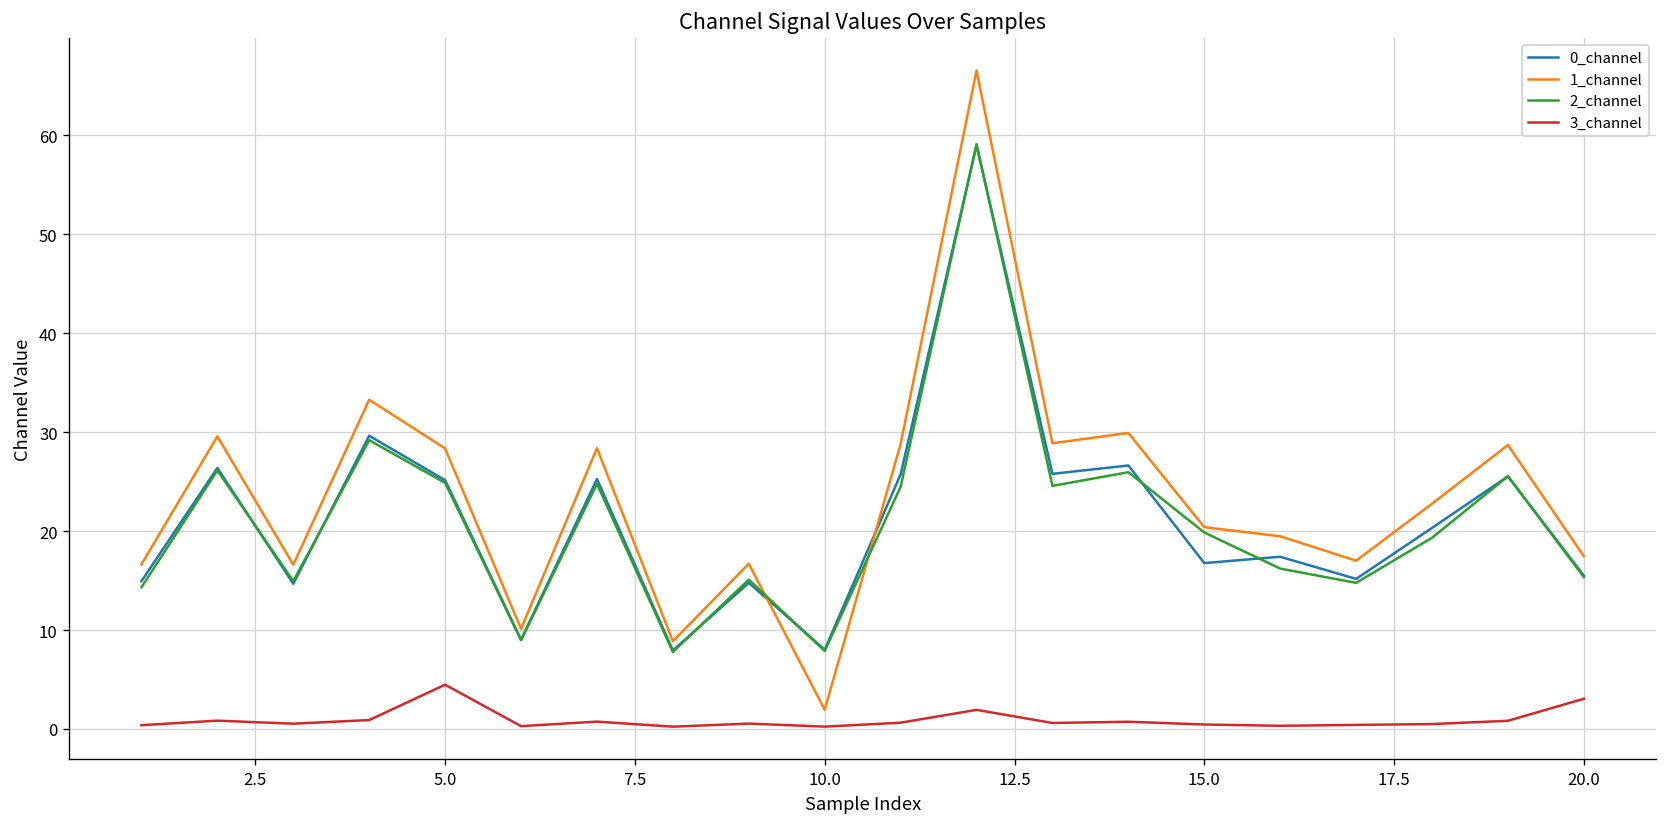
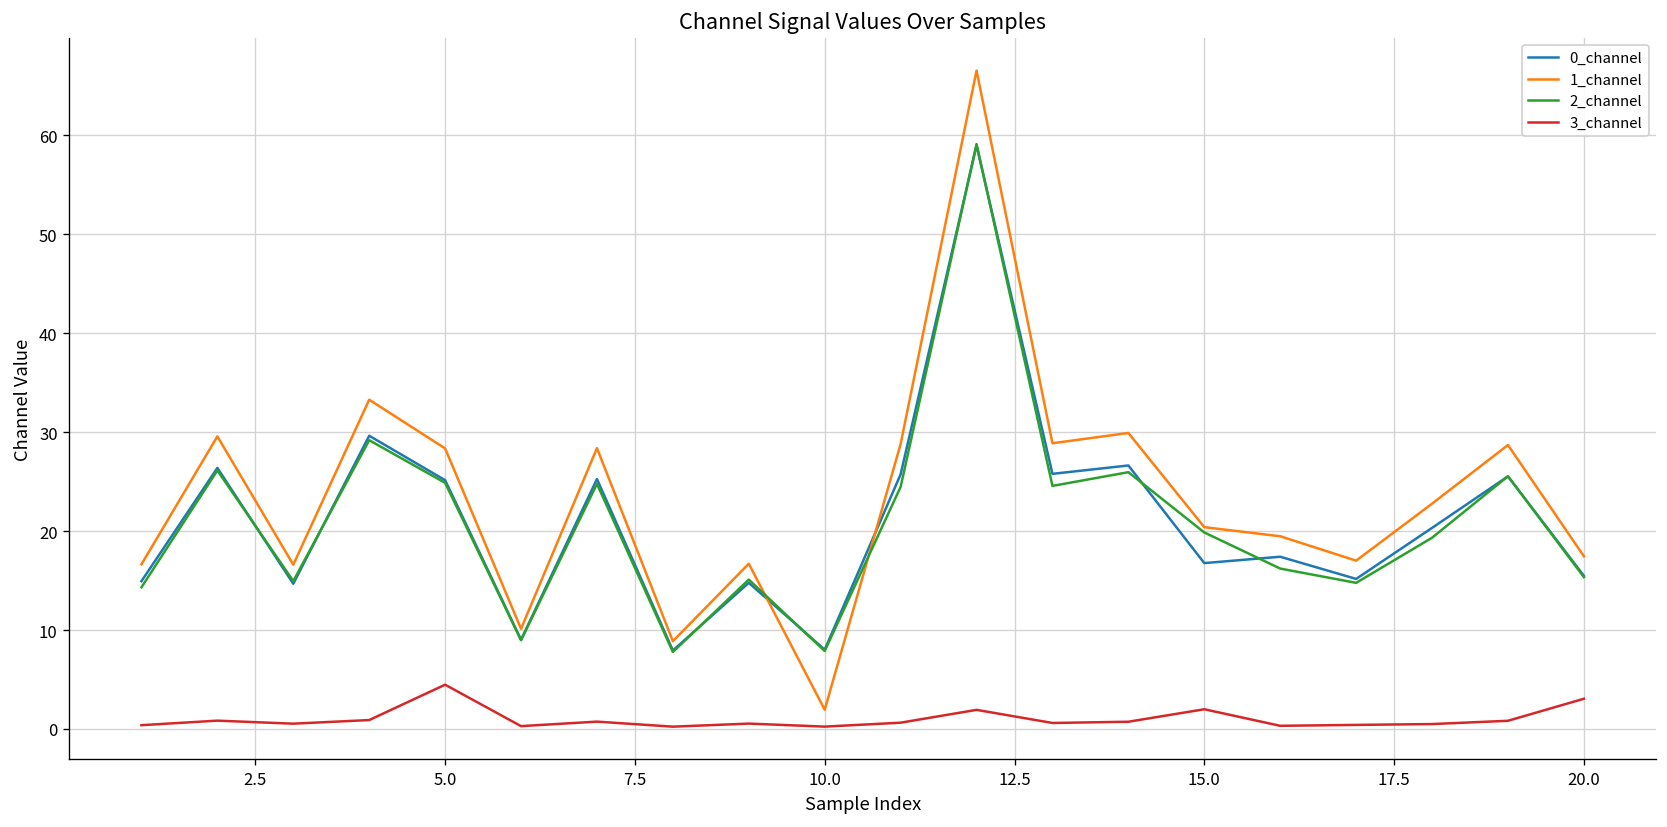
3_channel, 15.0: 0 -> 2
